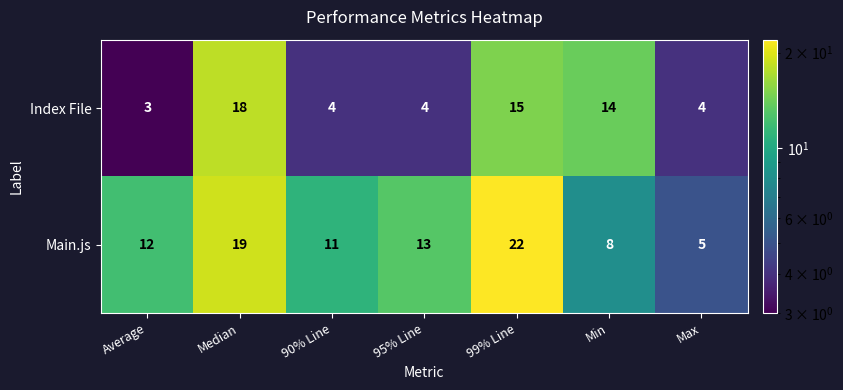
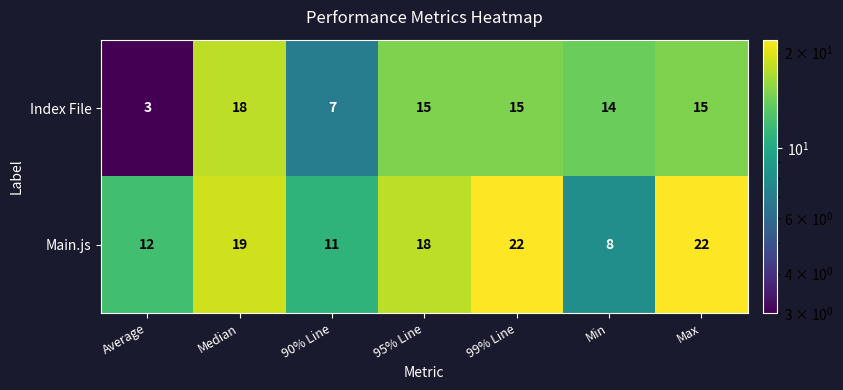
Index File, 90% Line: 4 -> 7
Index File, 95% Line: 4 -> 15
Index File, Max: 4 -> 15
Main.js, 95% Line: 13 -> 18
Main.js, Max: 5 -> 22
